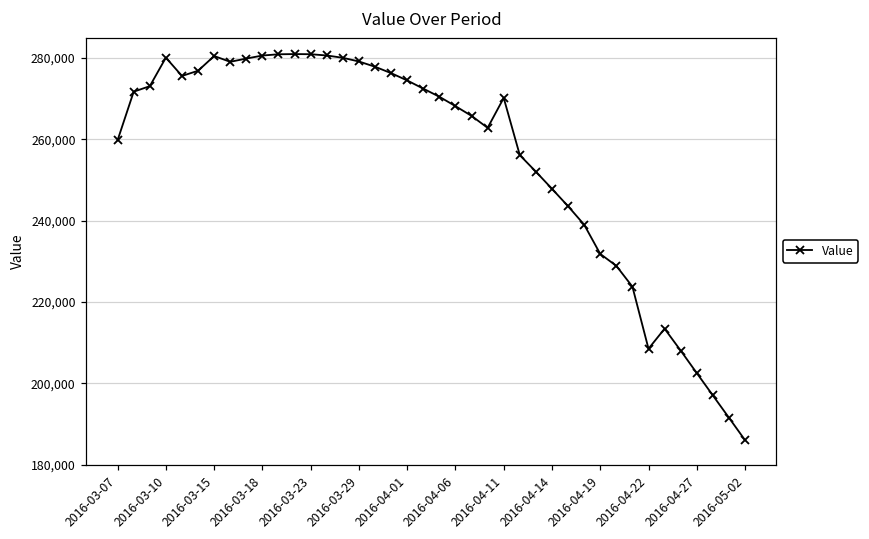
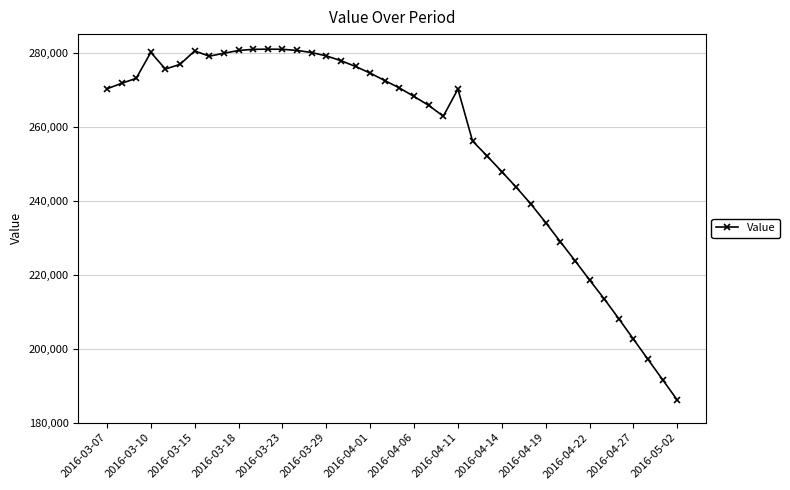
2016-03-07: 260,000 -> 270,000
2016-04-19: 232,000 -> 234,000
2016-04-22: 209,000 -> 219,000
